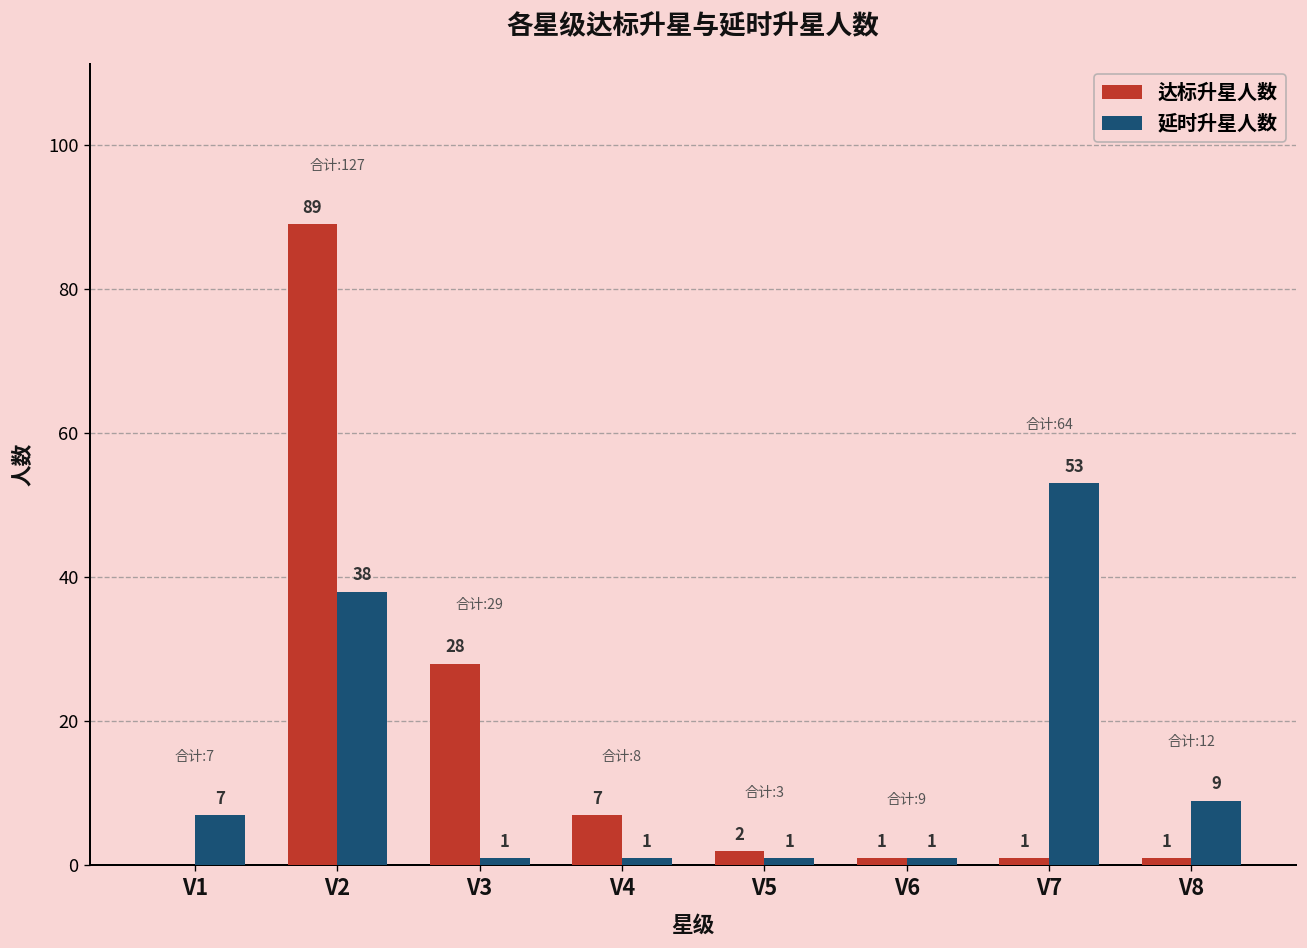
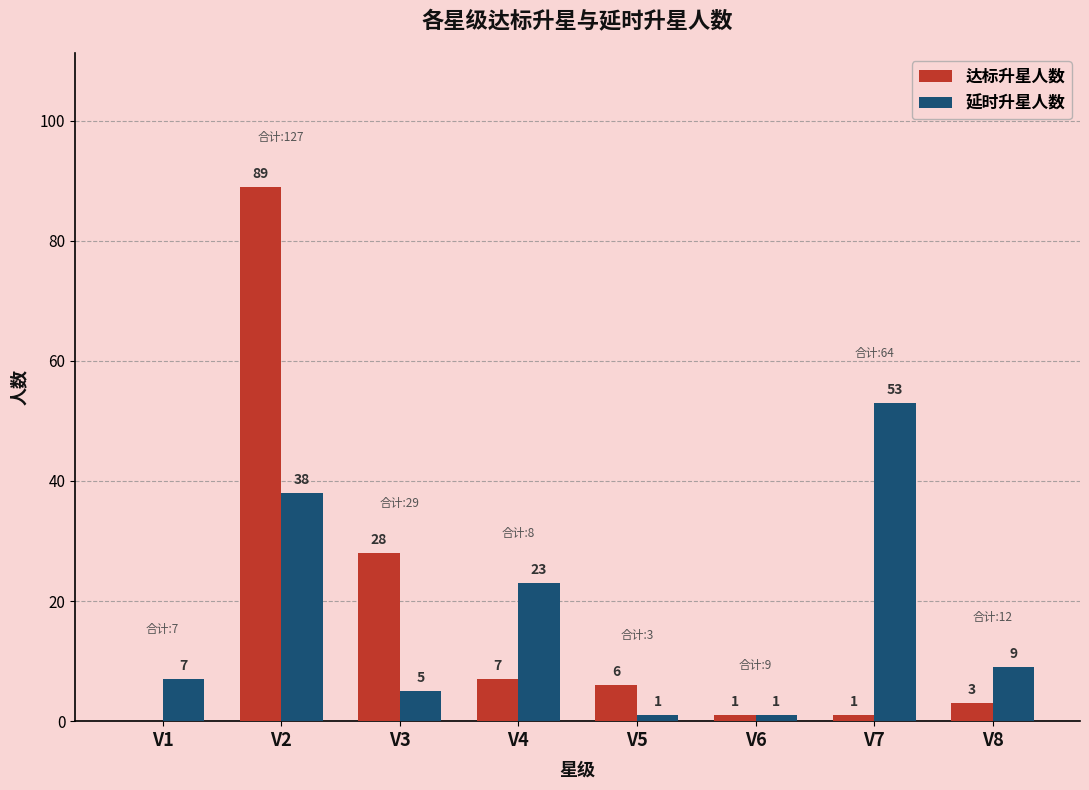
延时升星人数, V3: 1 -> 5
延时升星人数, V4: 1 -> 23
达标升星人数, V5: 2 -> 6
达标升星人数, V8: 1 -> 3
